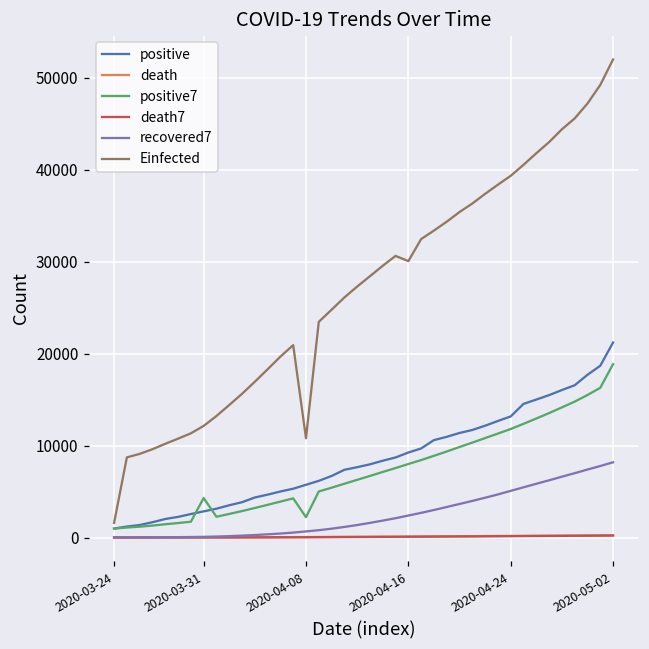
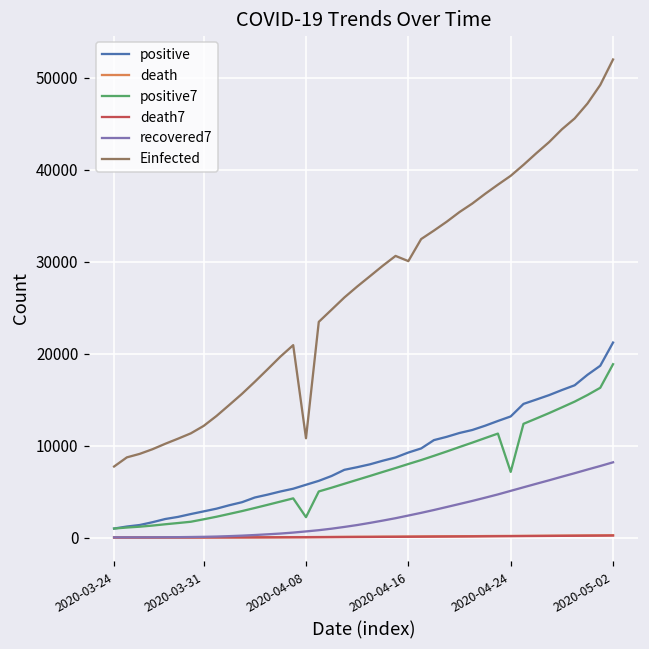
Einfected, 2020-03-24: 2000 -> 8000
positive7, 2020-03-31: 4000 -> 2000
positive7, 2020-04-24: 12000 -> 7000
